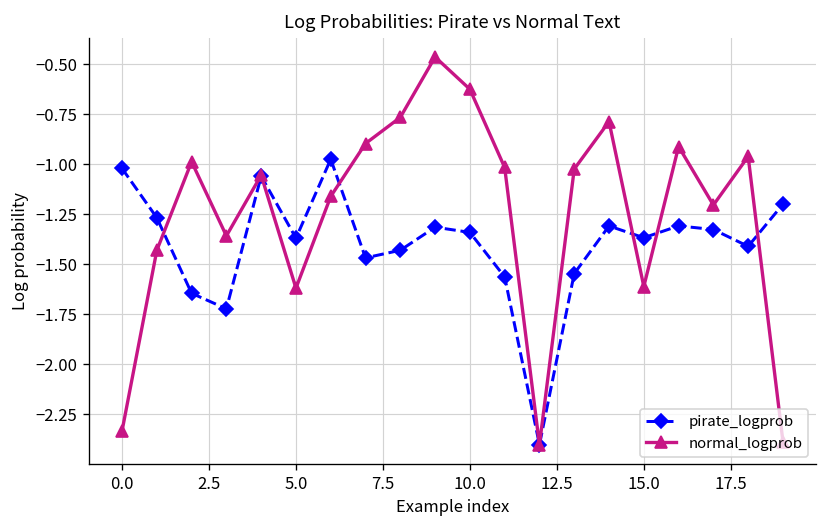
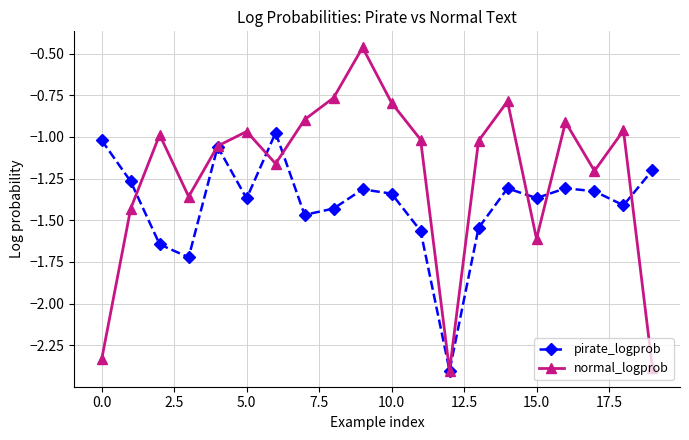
normal_logprob, 5.0: -1.62 -> -0.97
normal_logprob, 10.0: -0.62 -> -0.80
